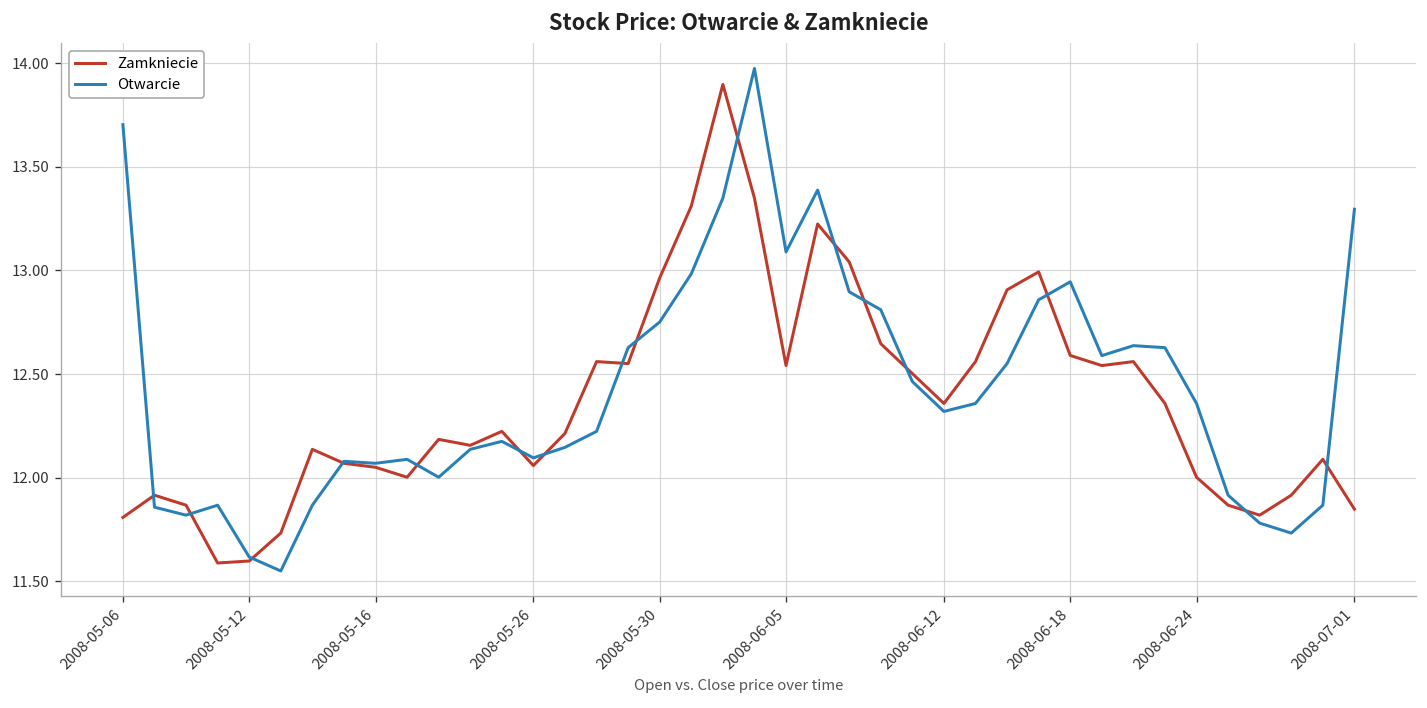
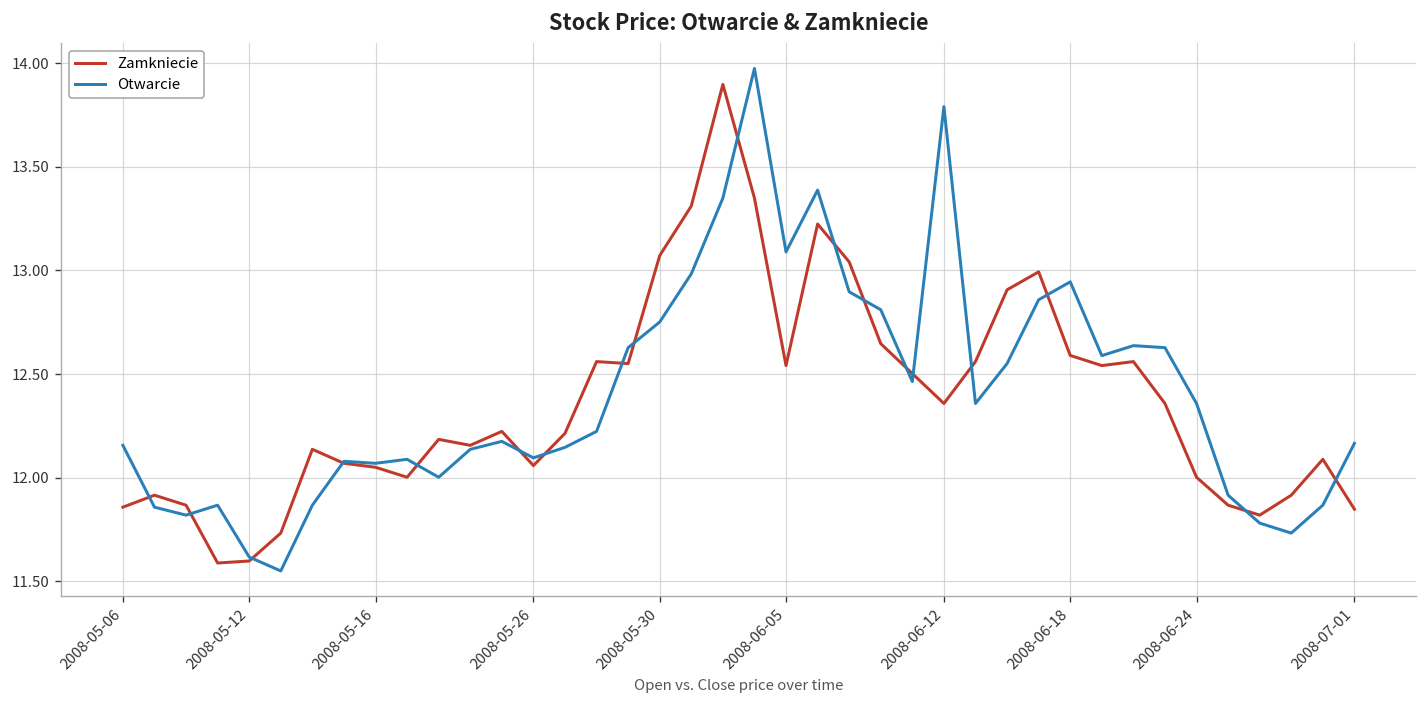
Zamkniecie, 2008-05-06: 11.81 -> 11.86
Otwarcie, 2008-05-06: 13.70 -> 12.16
Zamkniecie, 2008-05-30: 12.96 -> 13.07
Otwarcie, 2008-06-12: 12.32 -> 13.79
Otwarcie, 2008-07-01: 13.30 -> 12.17
